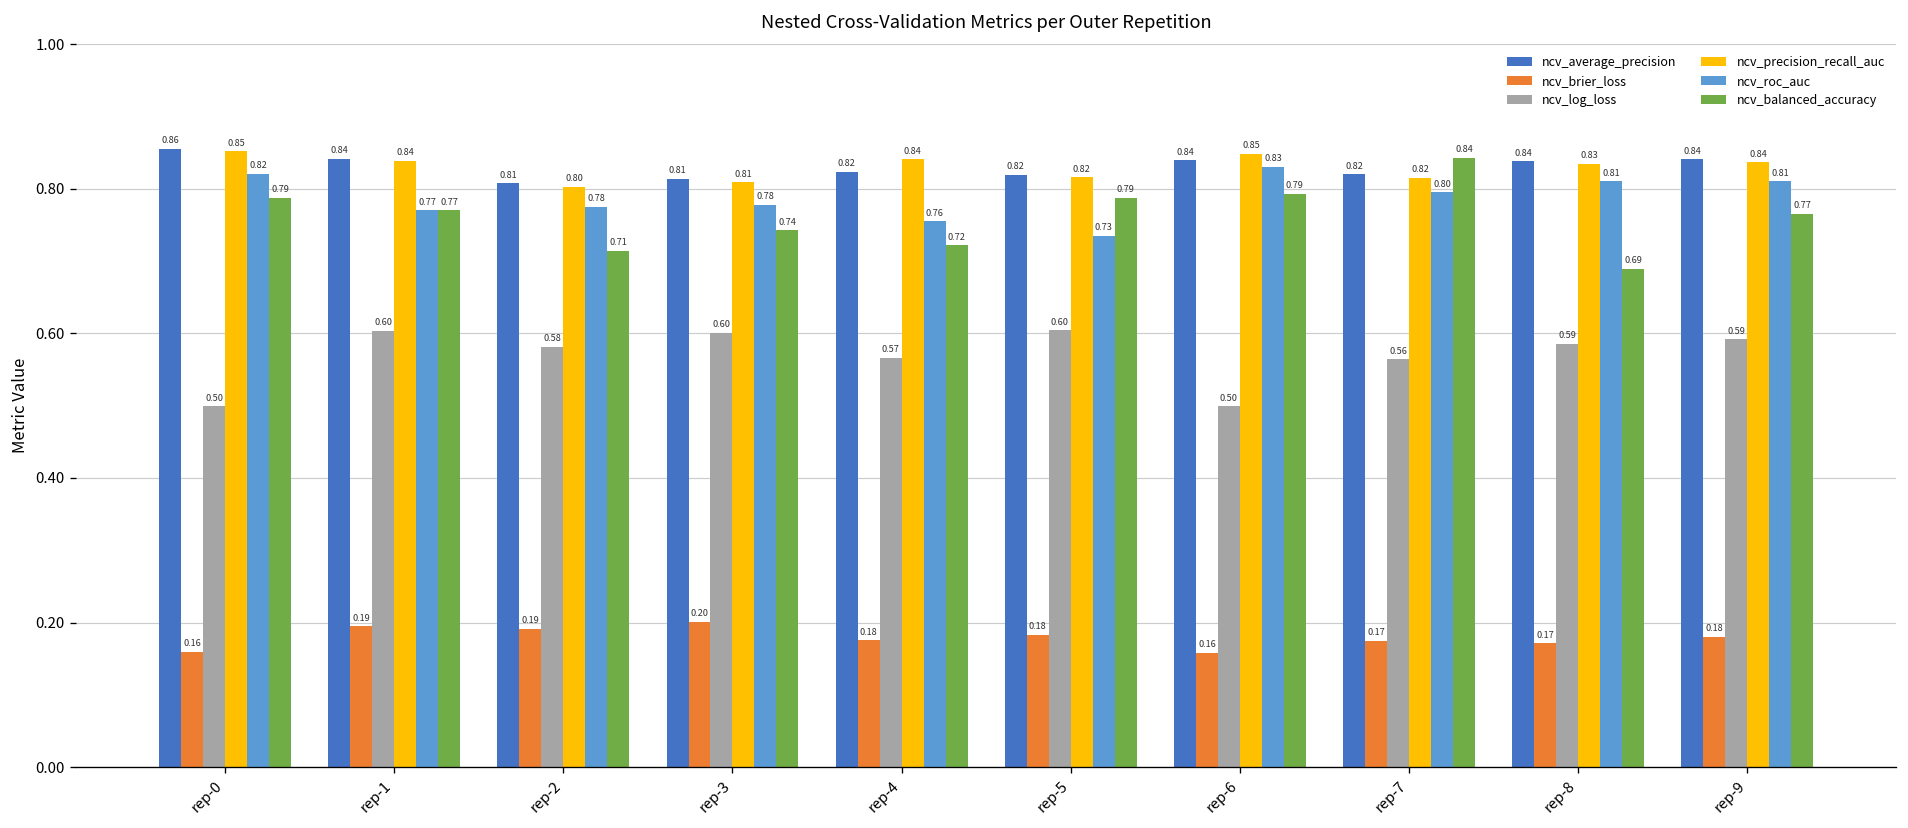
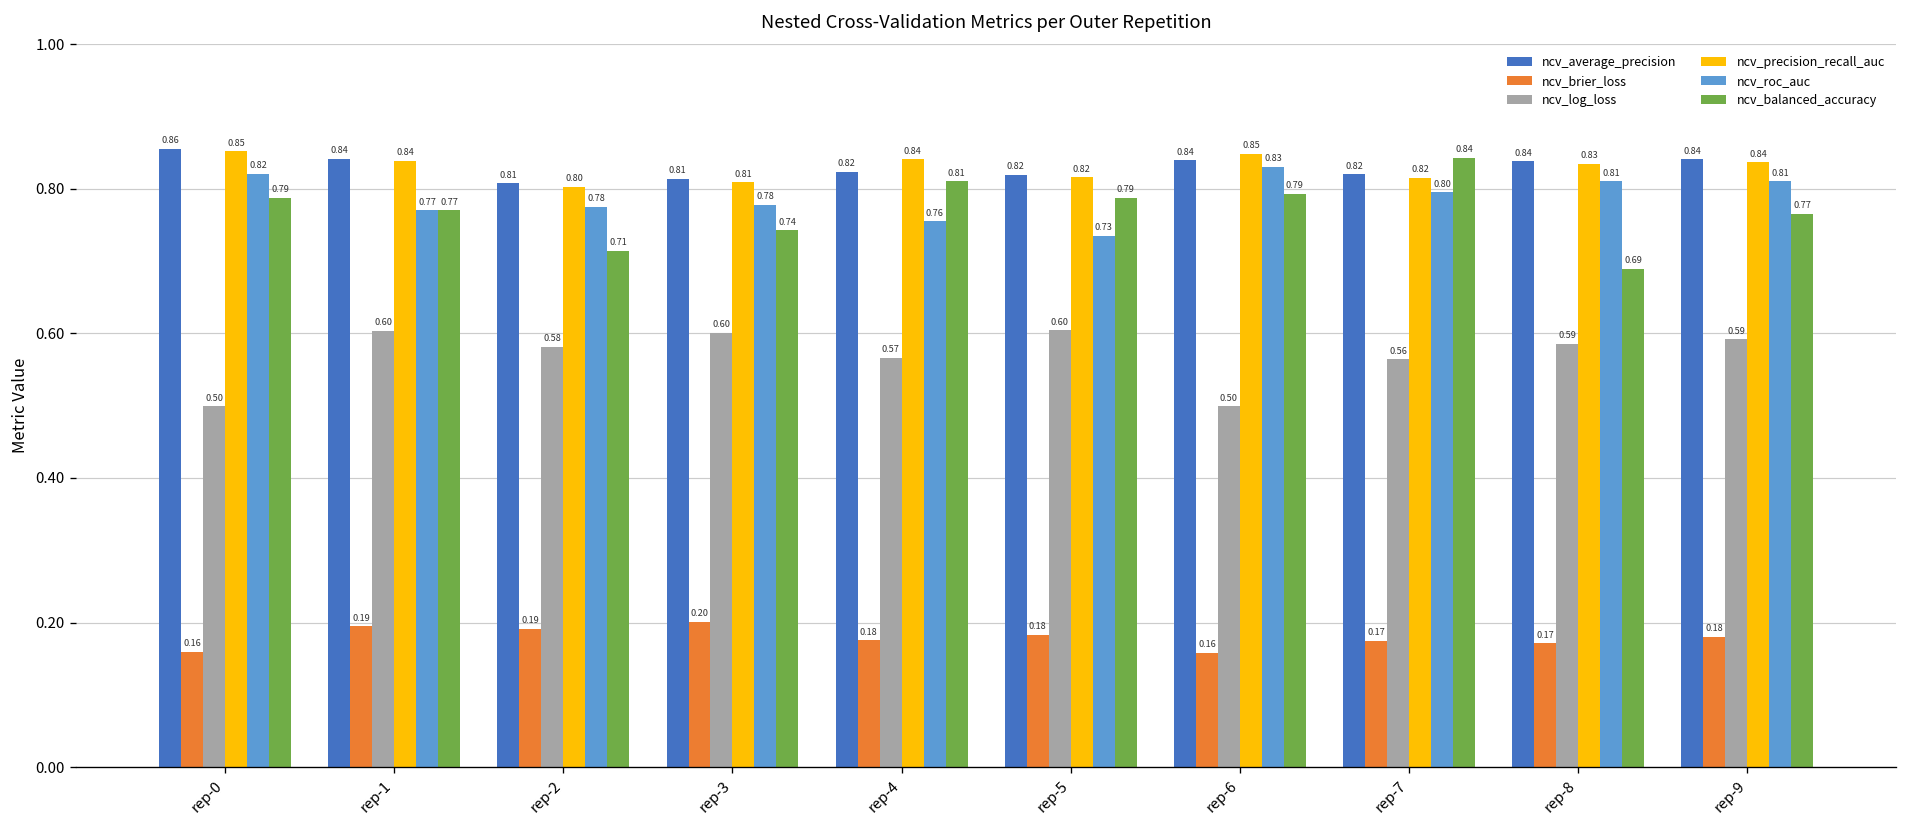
ncv_balanced_accuracy, rep-4: 0.72 -> 0.81
